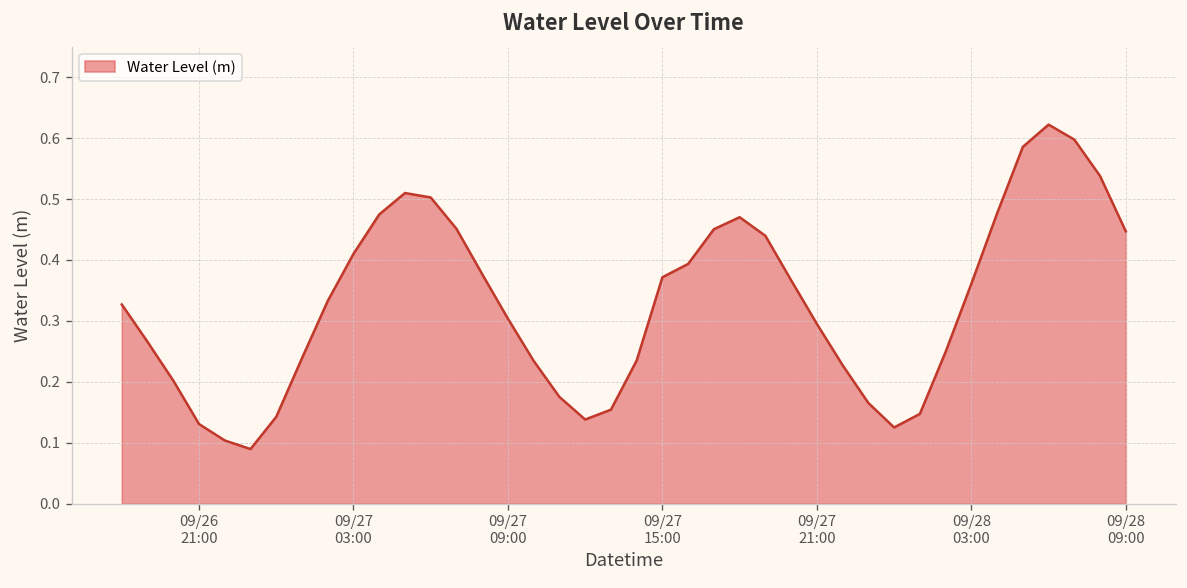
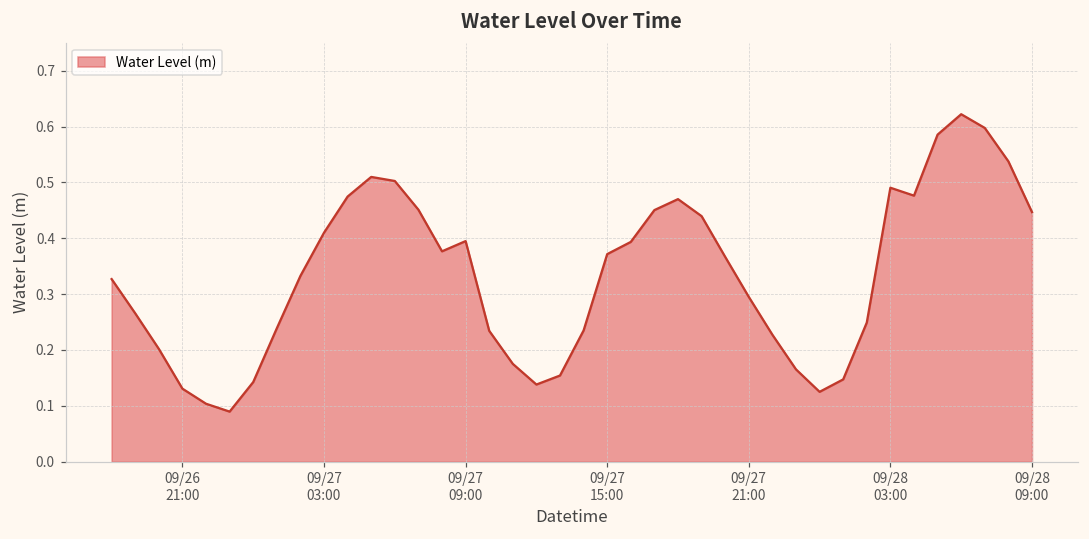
09/27 09:00: 0.30 -> 0.39
09/28 03:00: 0.36 -> 0.49
